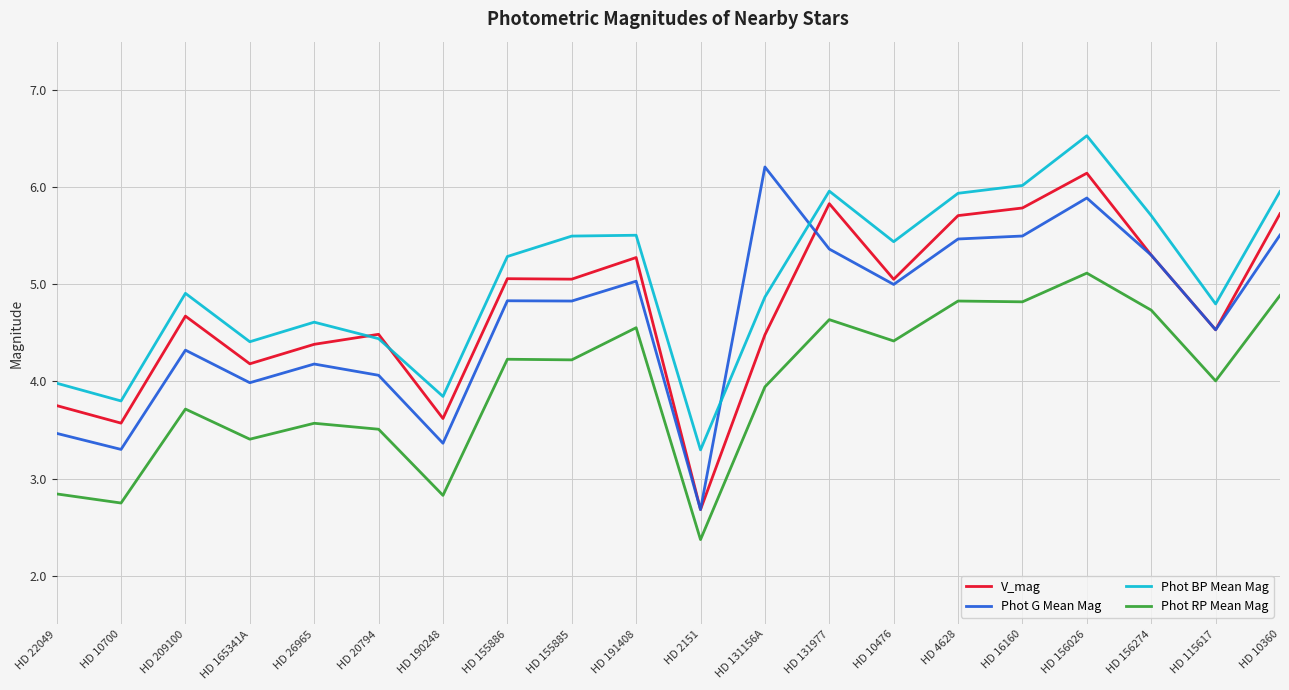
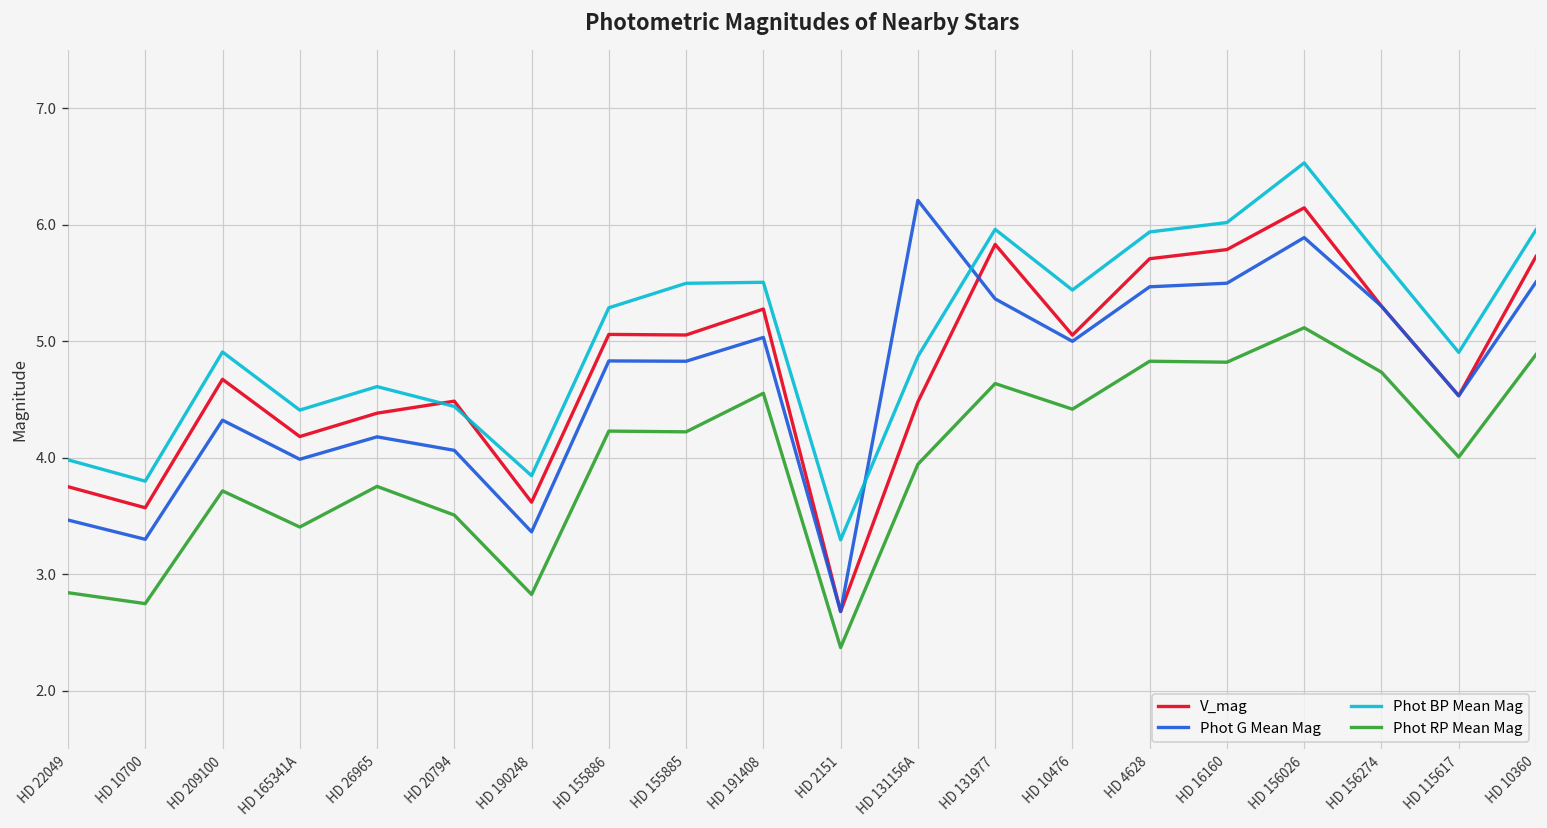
Phot RP Mean Mag, HD 26965: 3.6 -> 3.8
Phot BP Mean Mag, HD 115617: 4.8 -> 4.9
